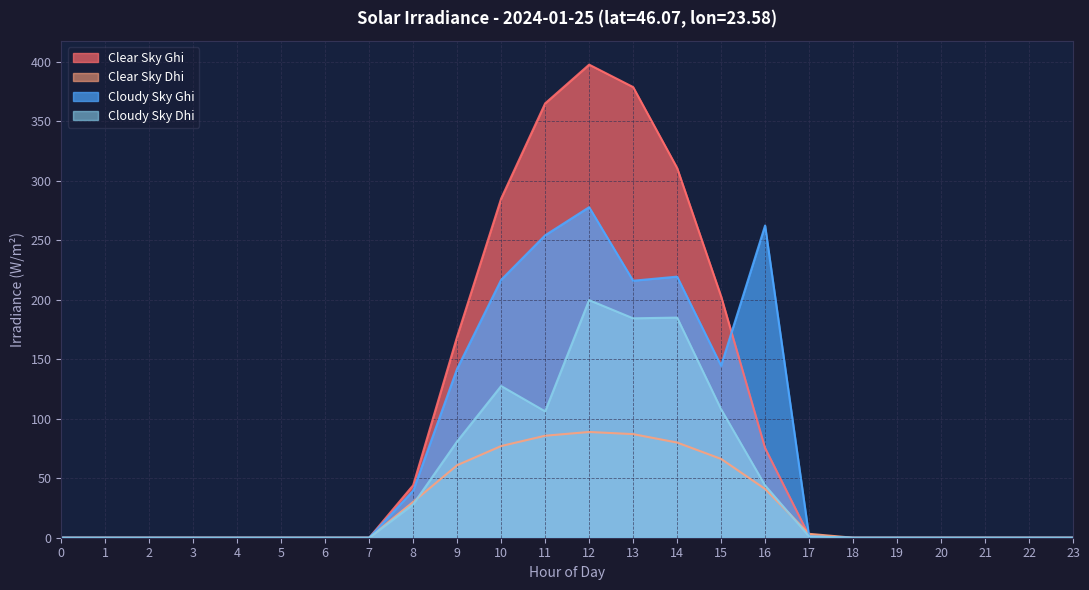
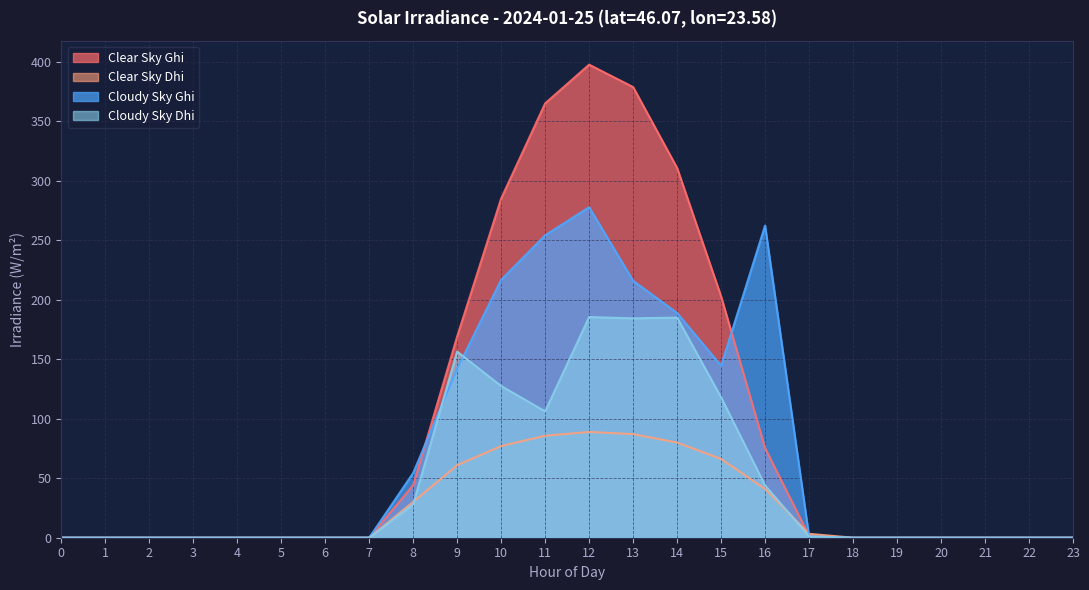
Cloudy Sky Ghi, 8: 40 -> 54
Cloudy Sky Dhi, 9: 81 -> 156
Cloudy Sky Dhi, 12: 200 -> 186
Cloudy Sky Ghi, 14: 219 -> 189
Cloudy Sky Dhi, 15: 108 -> 118
